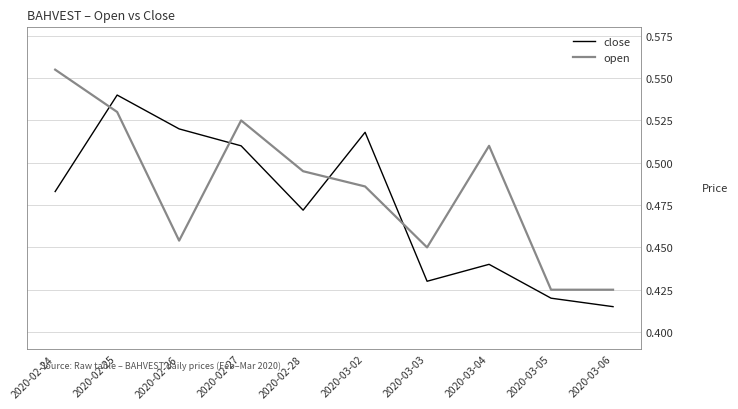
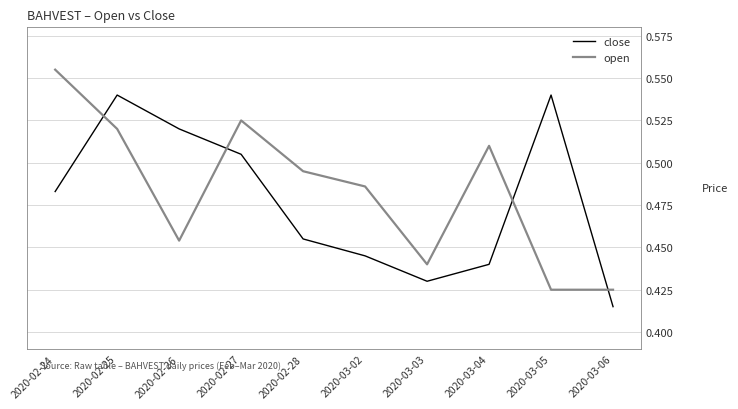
open, 2020-02-25: 0.53 -> 0.52
close, 2020-02-27: 0.510 -> 0.505
close, 2020-02-28: 0.472 -> 0.455
close, 2020-03-02: 0.518 -> 0.445
open, 2020-03-03: 0.45 -> 0.44
close, 2020-03-05: 0.42 -> 0.54
